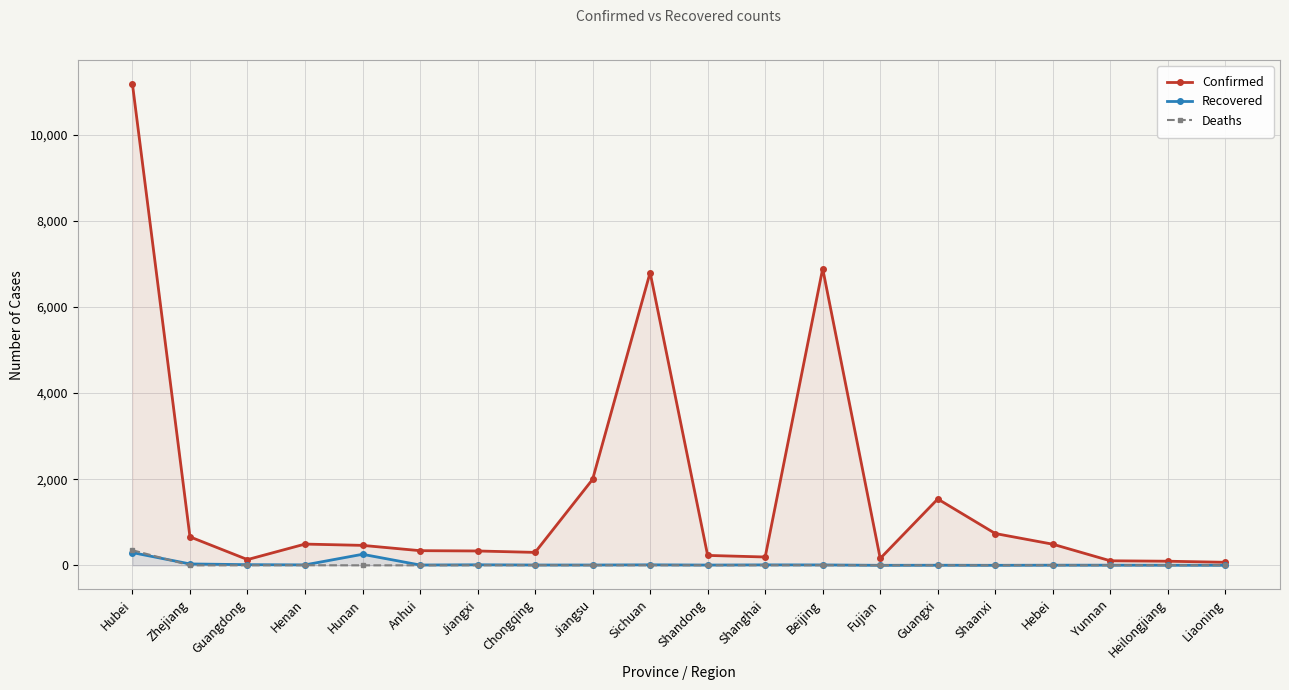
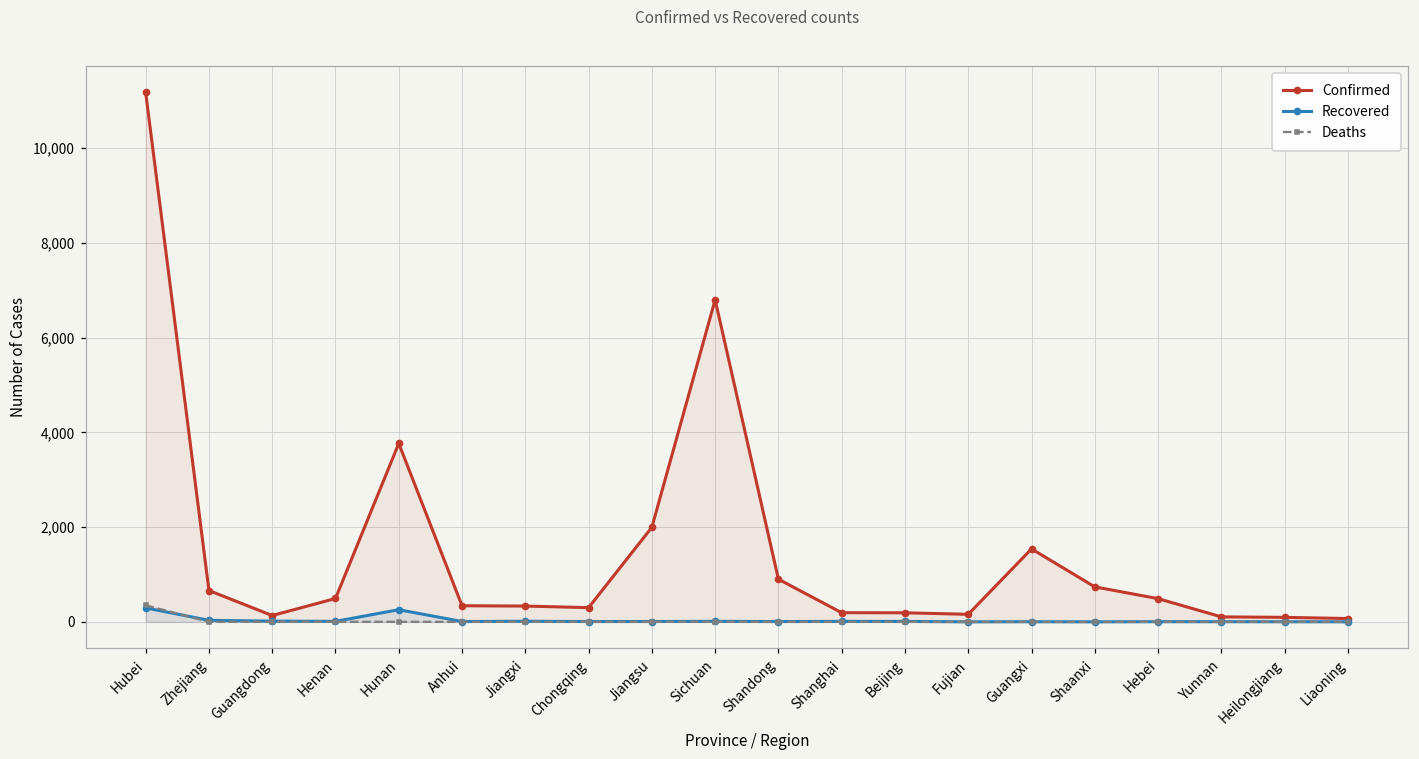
Confirmed, Hunan: 500 -> 3,800
Confirmed, Shandong: 200 -> 900
Confirmed, Beijing: 6,900 -> 200
